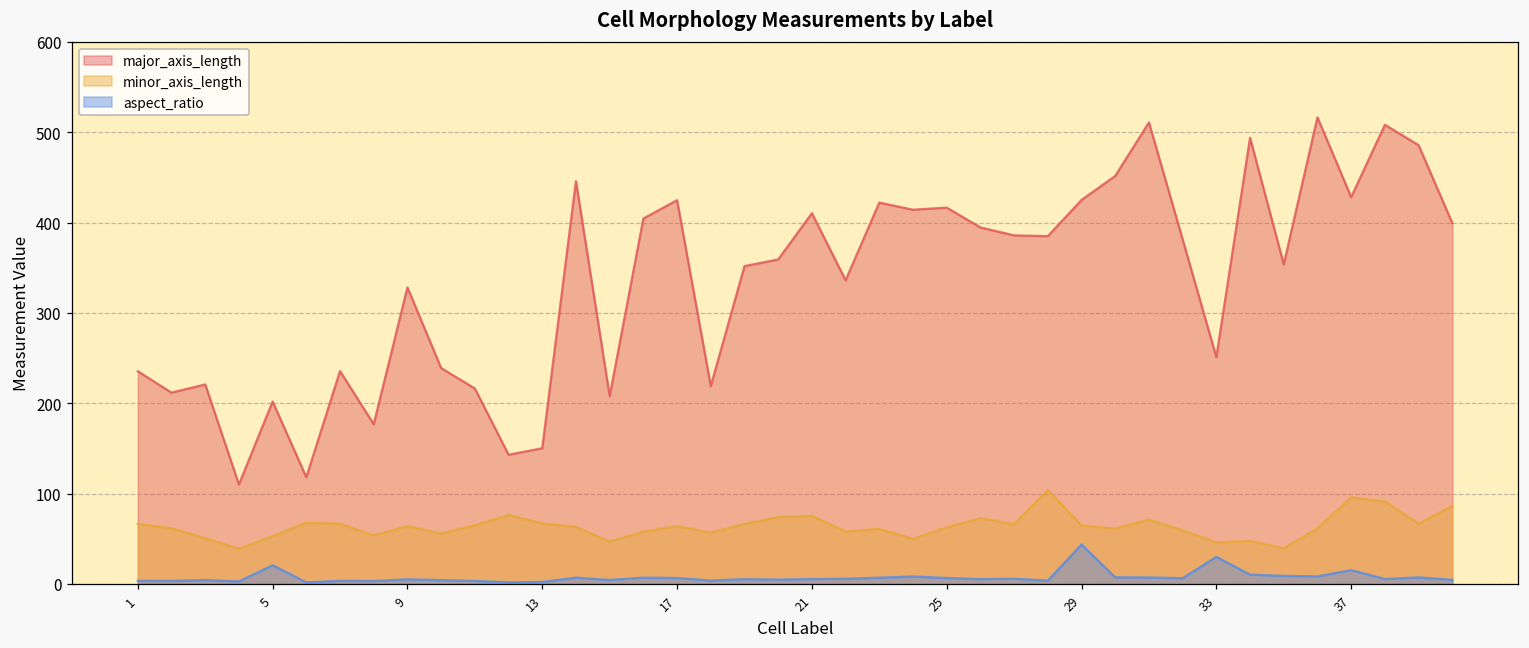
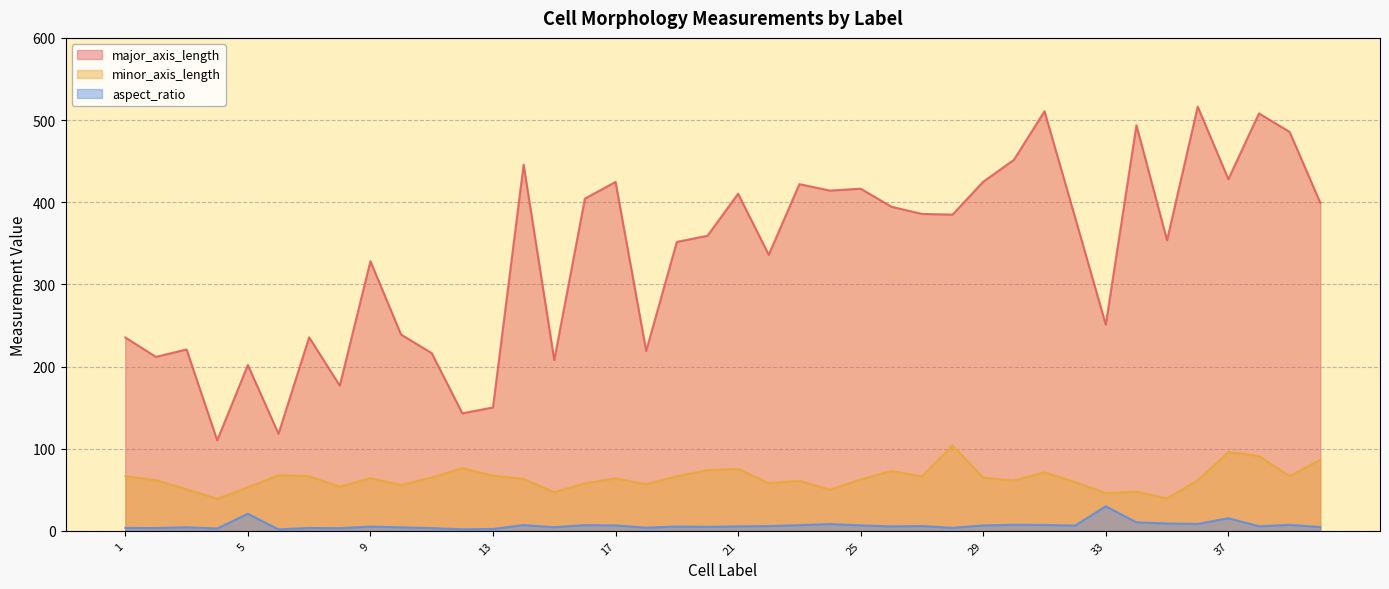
aspect_ratio, 29: 40 -> 10
